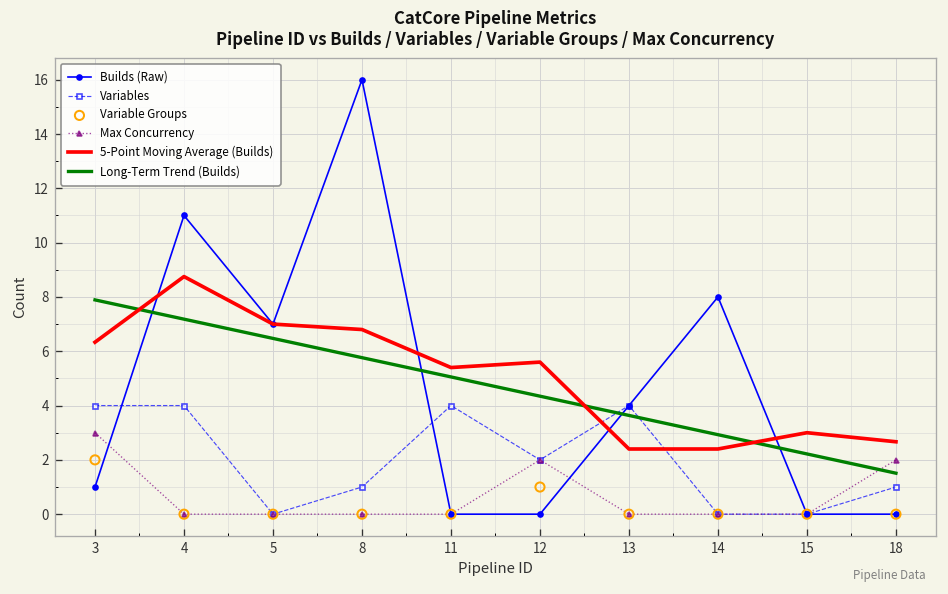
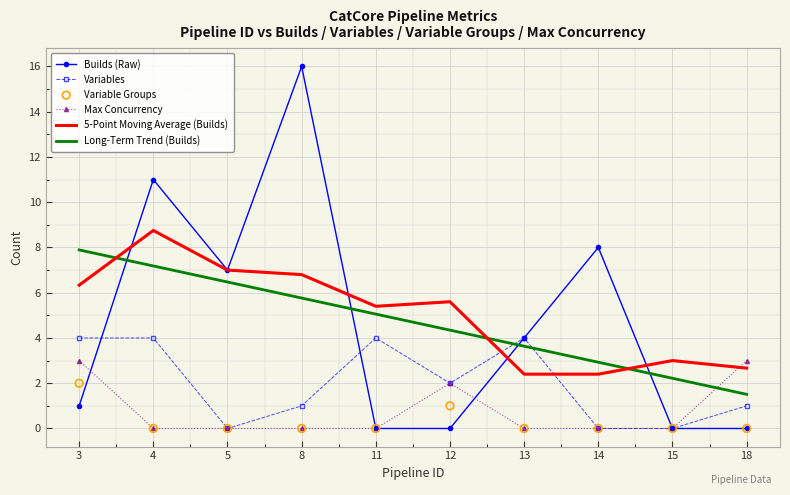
Max Concurrency, 18: 2 -> 3
